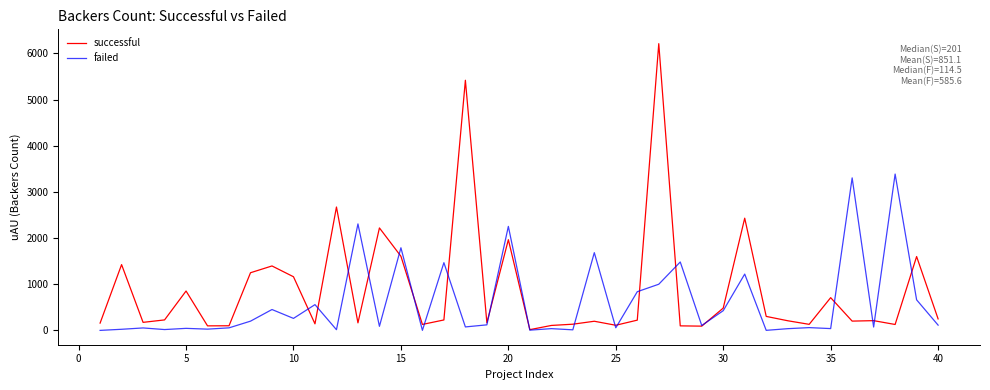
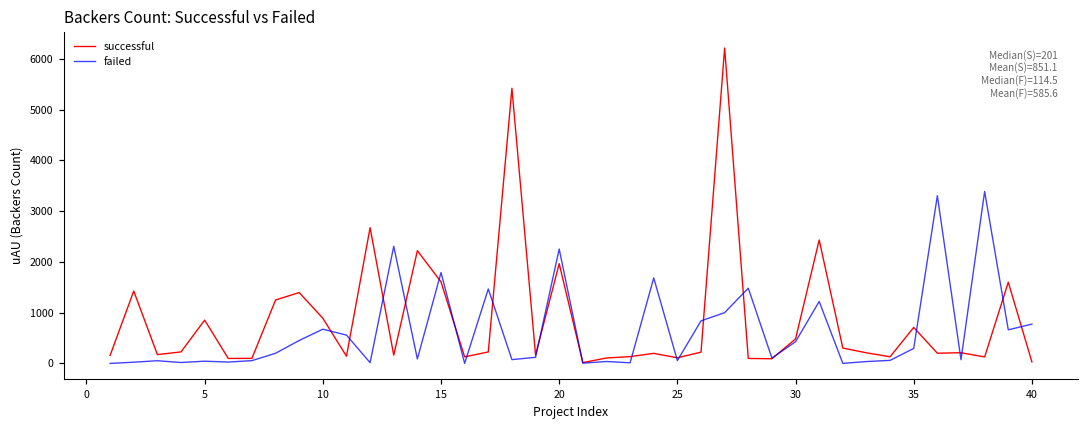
successful, 10: 1200 -> 900
failed, 10: 300 -> 700
failed, 35: 0 -> 300
successful, 40: 200 -> 0
failed, 40: 100 -> 800
